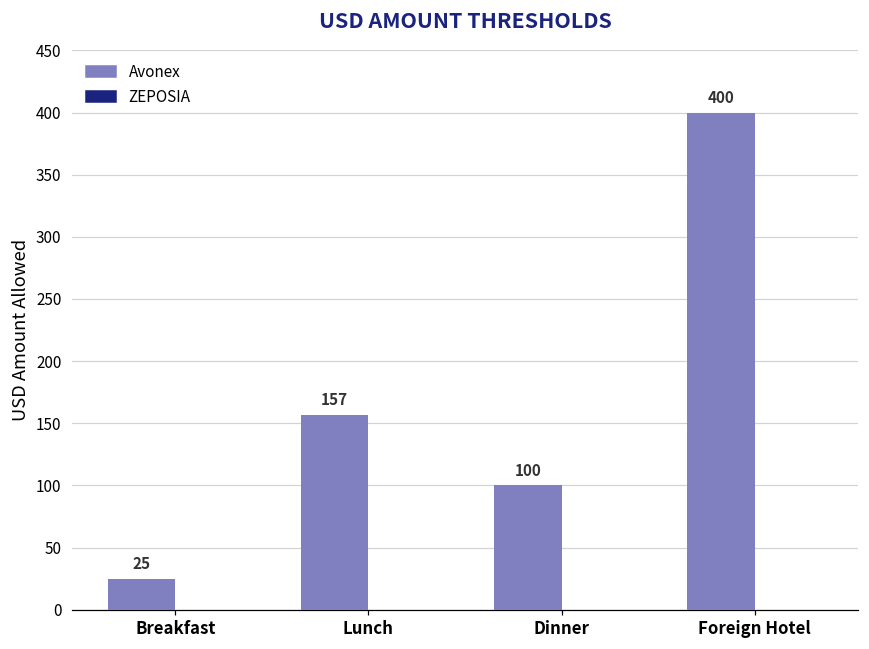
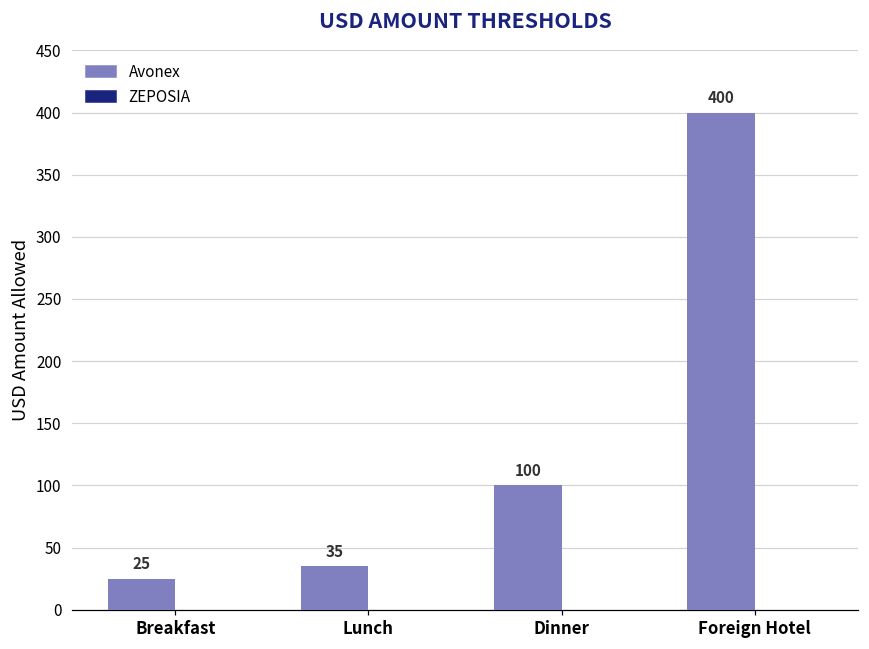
Avonex, Lunch: 157 -> 35
